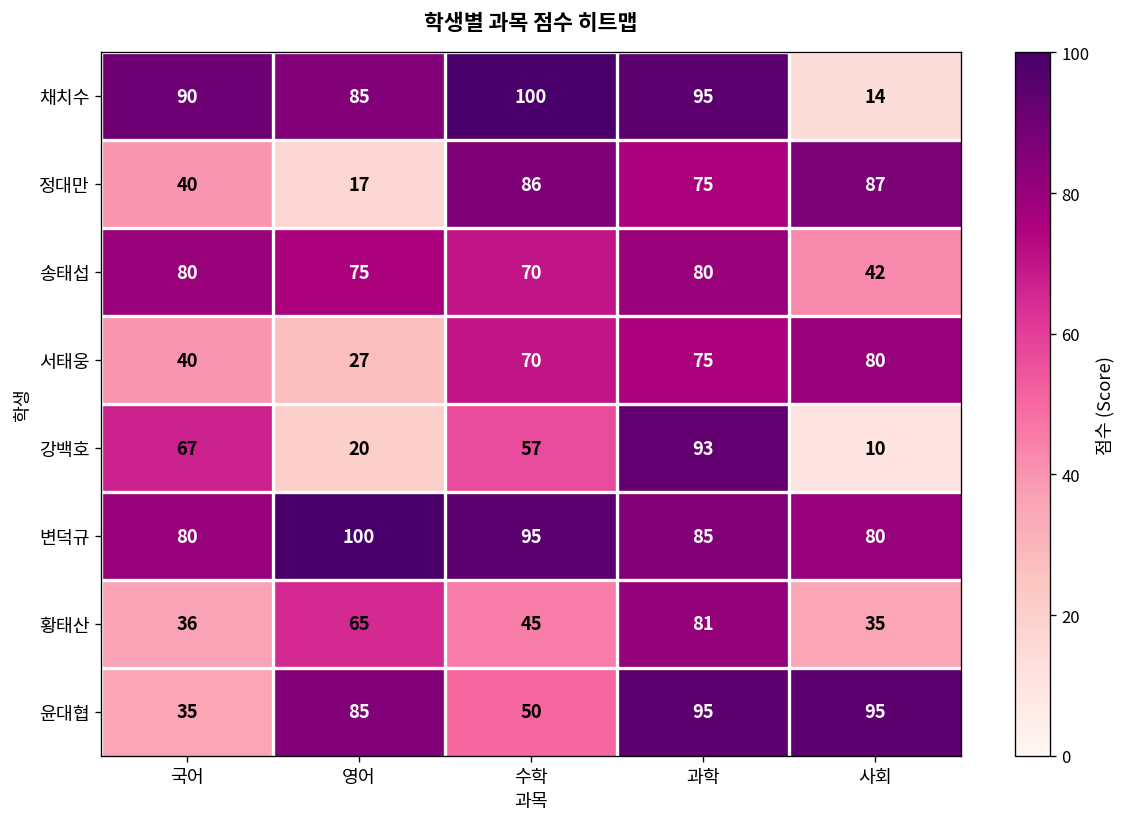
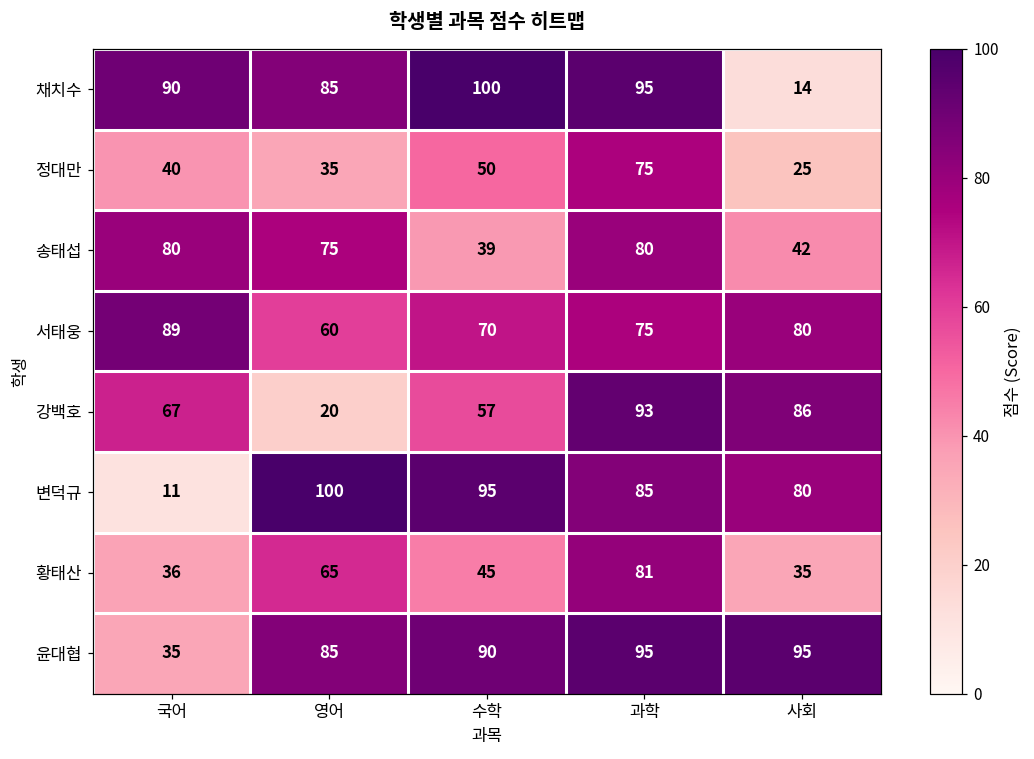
정대만, 영어: 17 -> 35
정대만, 수학: 86 -> 50
정대만, 사회: 87 -> 25
송태섭, 수학: 70 -> 39
서태웅, 국어: 40 -> 89
서태웅, 영어: 27 -> 60
강백호, 사회: 10 -> 86
변덕규, 국어: 80 -> 11
윤대협, 수학: 50 -> 90
